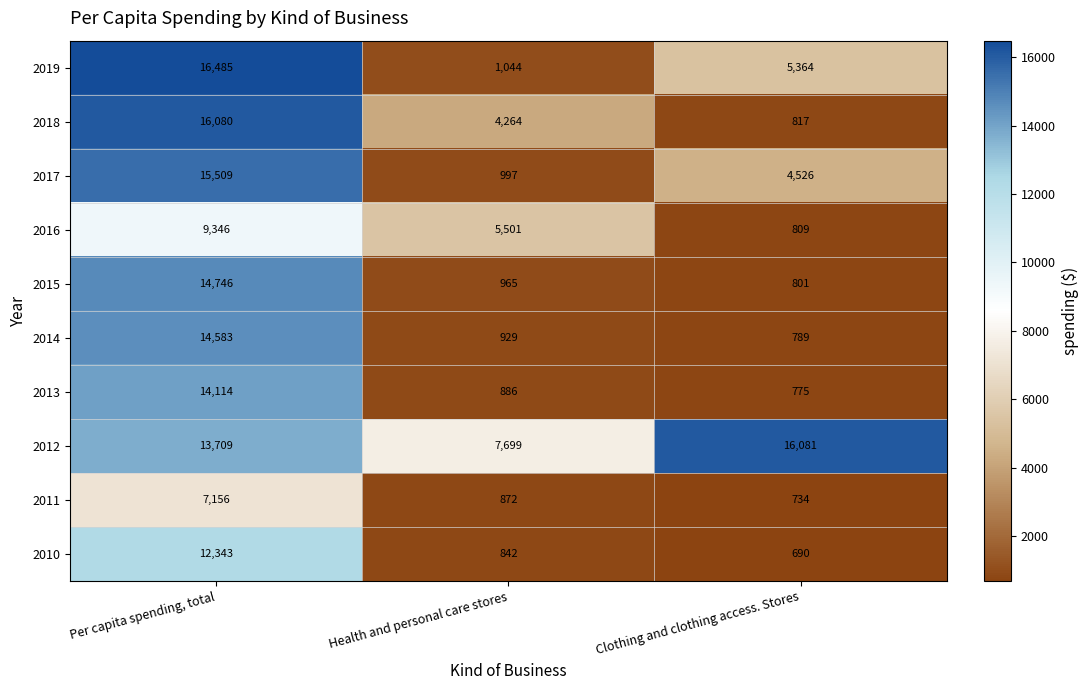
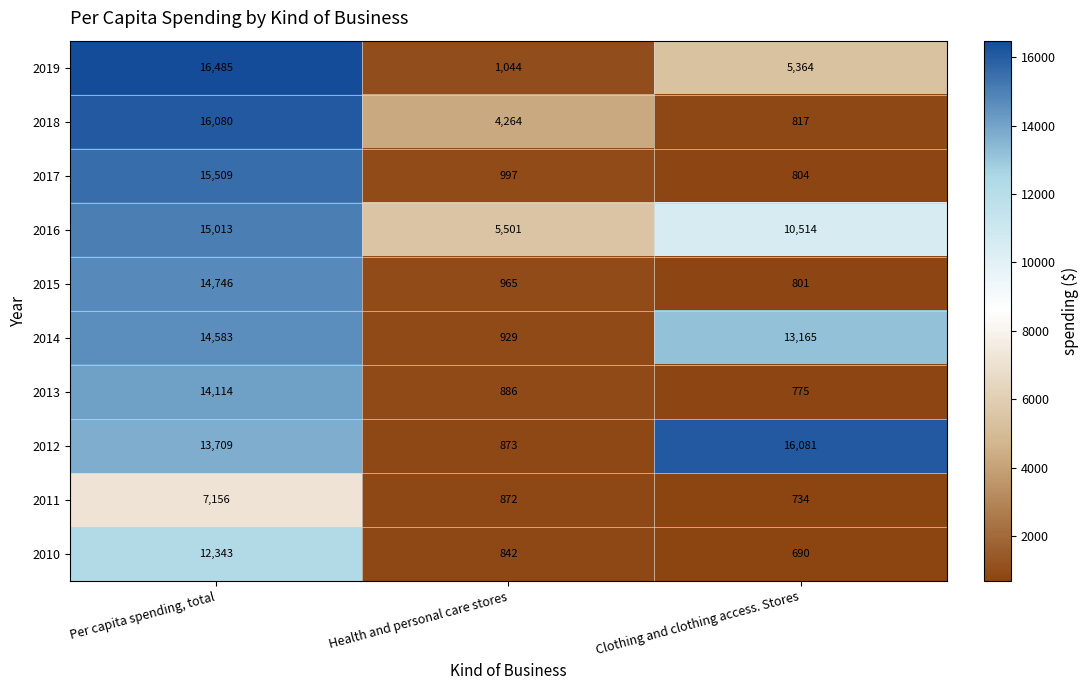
2017, Clothing and clothing access. Stores: 4,526 -> 804
2016, Per capita spending, total: 9,346 -> 15,013
2016, Clothing and clothing access. Stores: 809 -> 10,514
2014, Clothing and clothing access. Stores: 789 -> 13,165
2012, Health and personal care stores: 7,699 -> 873
